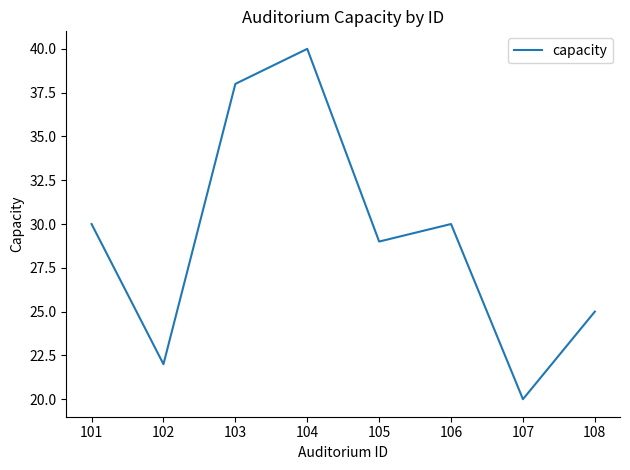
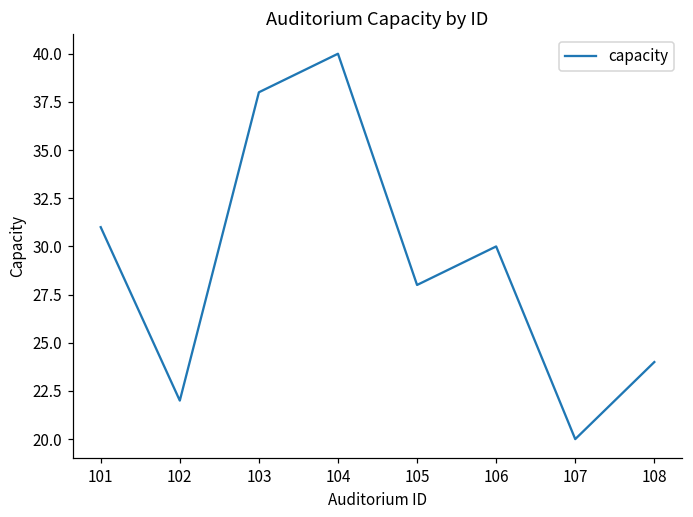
101: 30 -> 31
105: 29 -> 28
108: 25 -> 24
